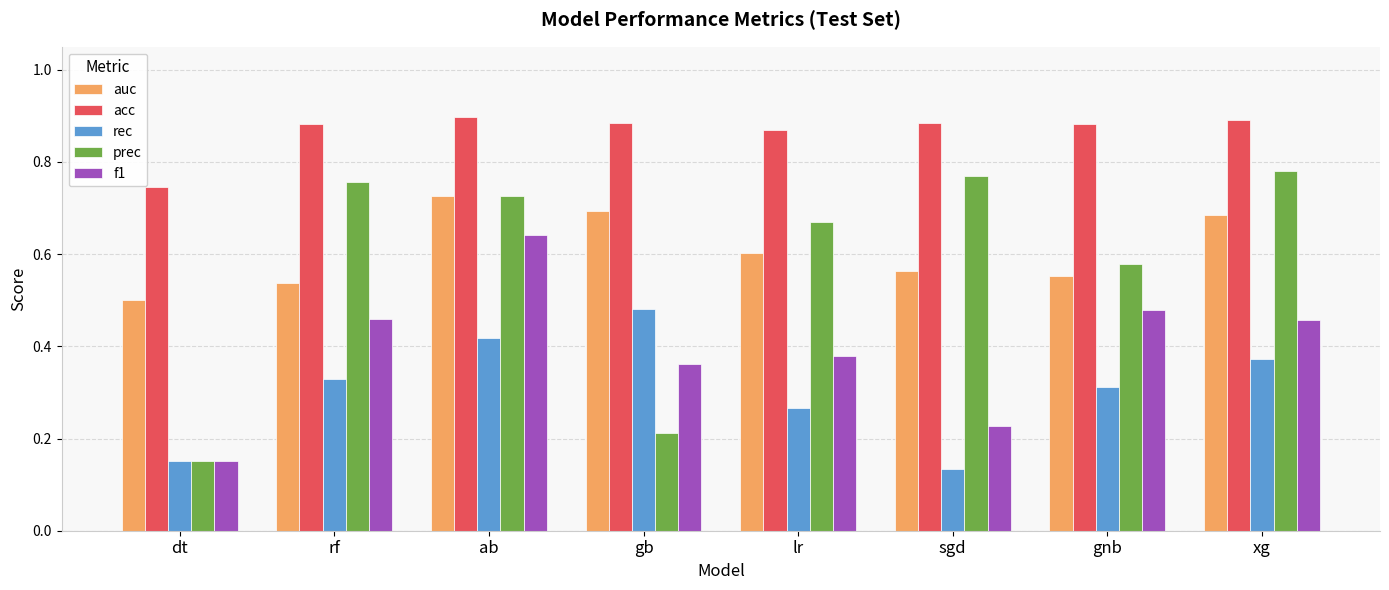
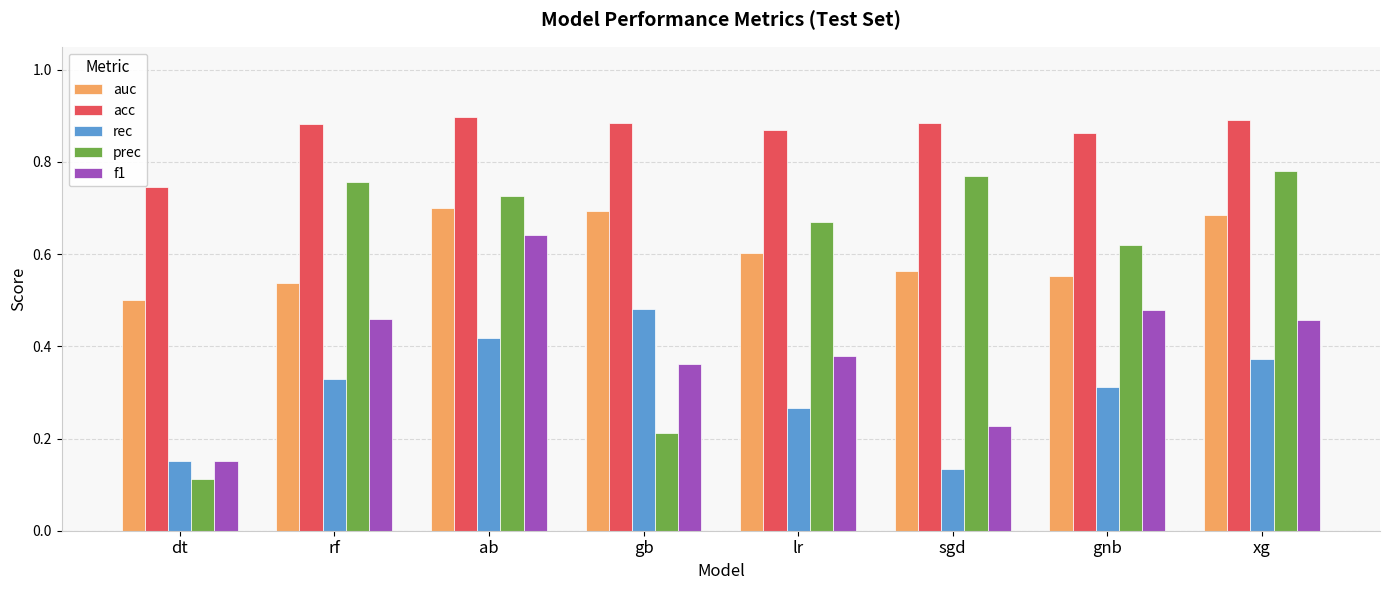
prec, dt: 0.15 -> 0.11
auc, ab: 0.73 -> 0.70
acc, gnb: 0.88 -> 0.86
prec, gnb: 0.58 -> 0.62
